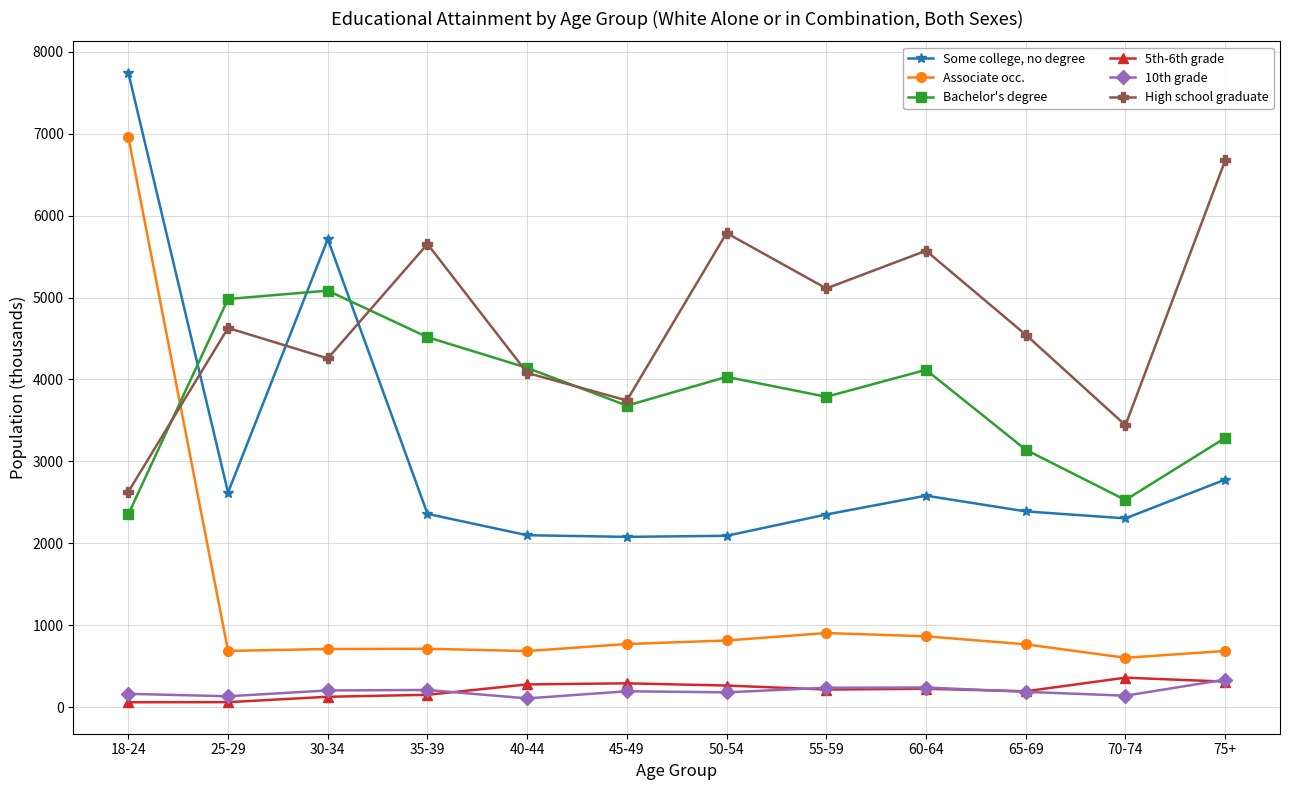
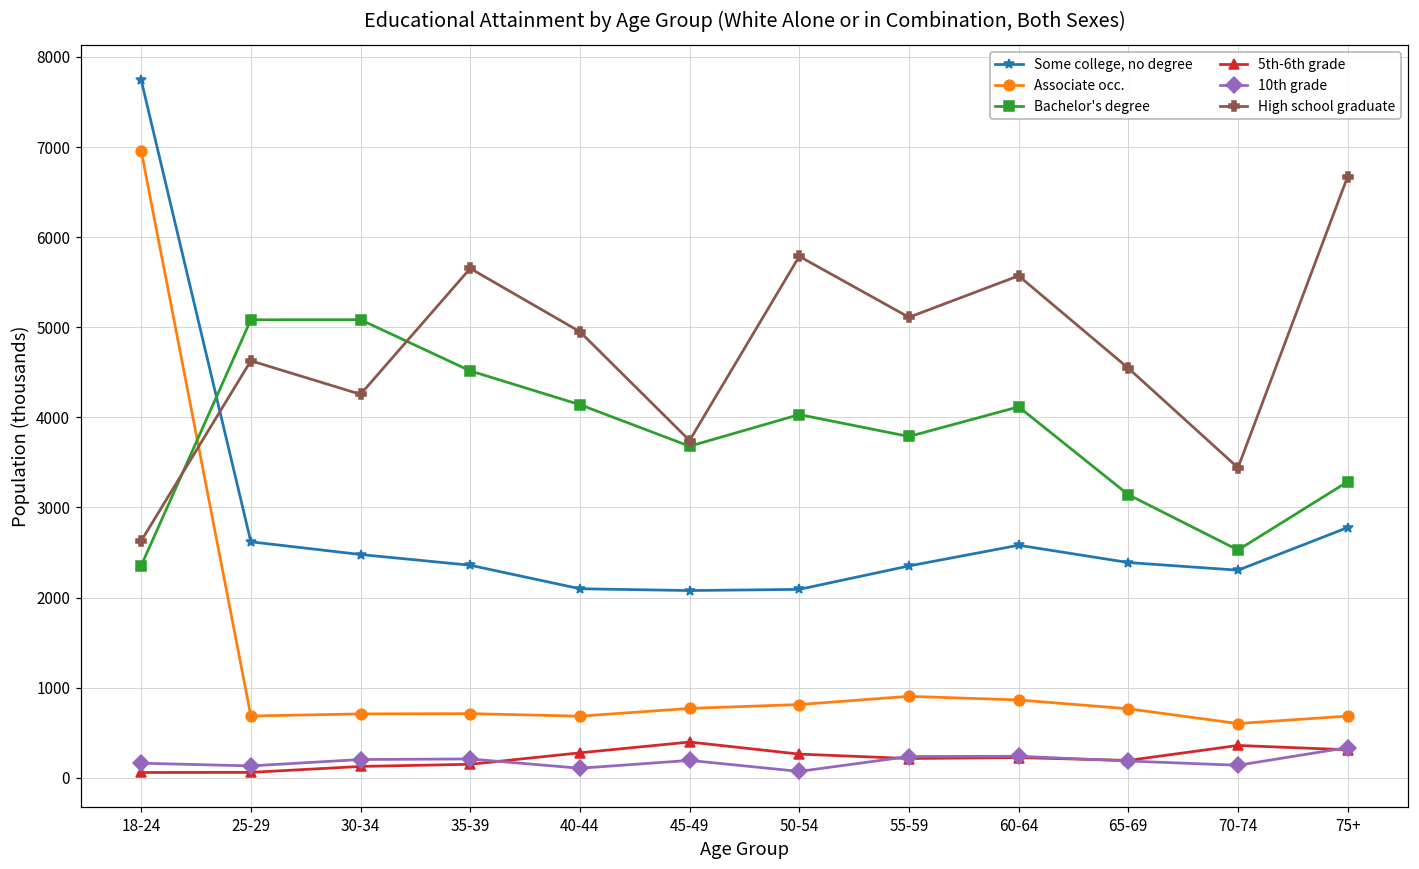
Bachelor's degree, 25-29: 5000 -> 5100
Some college, no degree, 30-34: 5700 -> 2500
High school graduate, 40-44: 4100 -> 5000
5th-6th grade, 45-49: 300 -> 400
10th grade, 50-54: 200 -> 100
